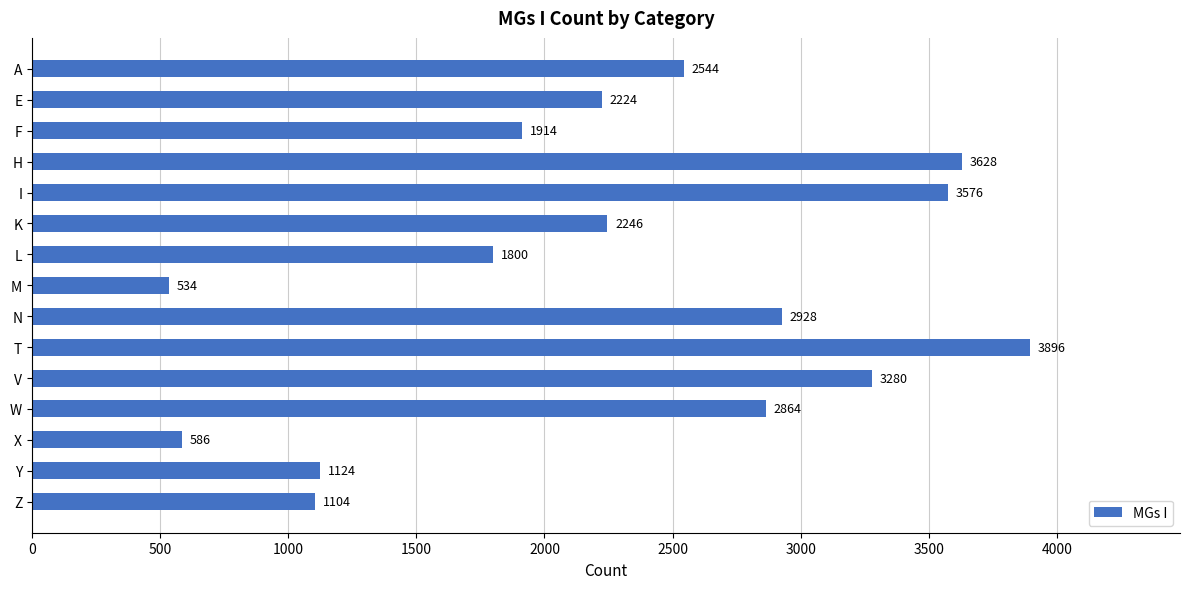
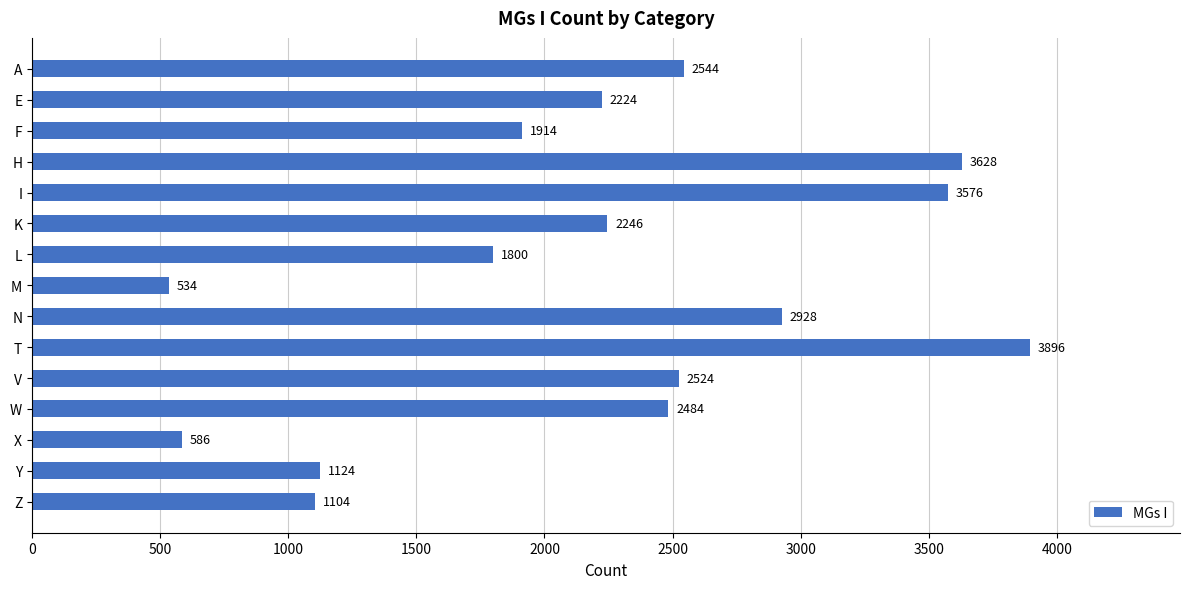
V: 3280 -> 2524
W: 2864 -> 2484
